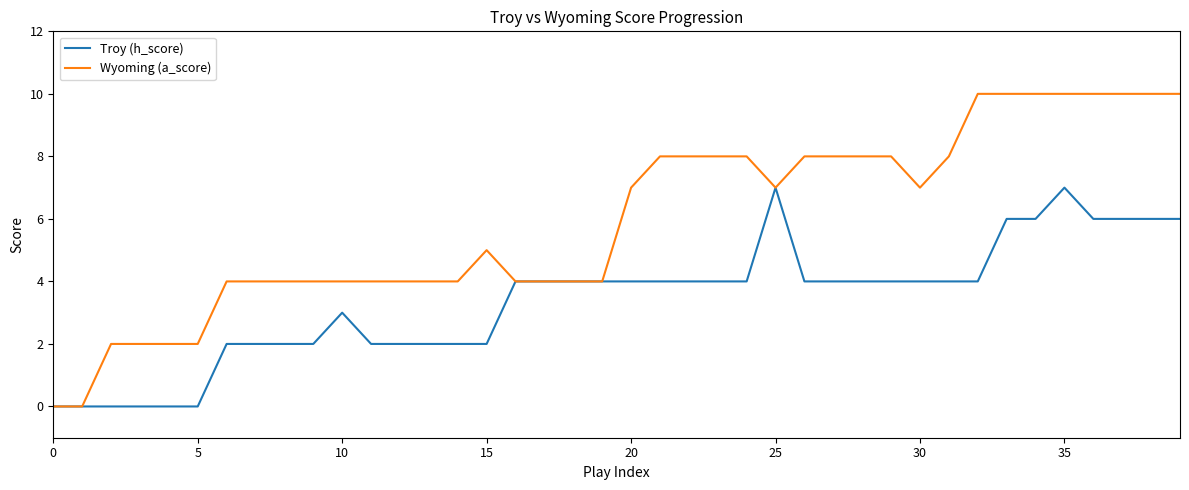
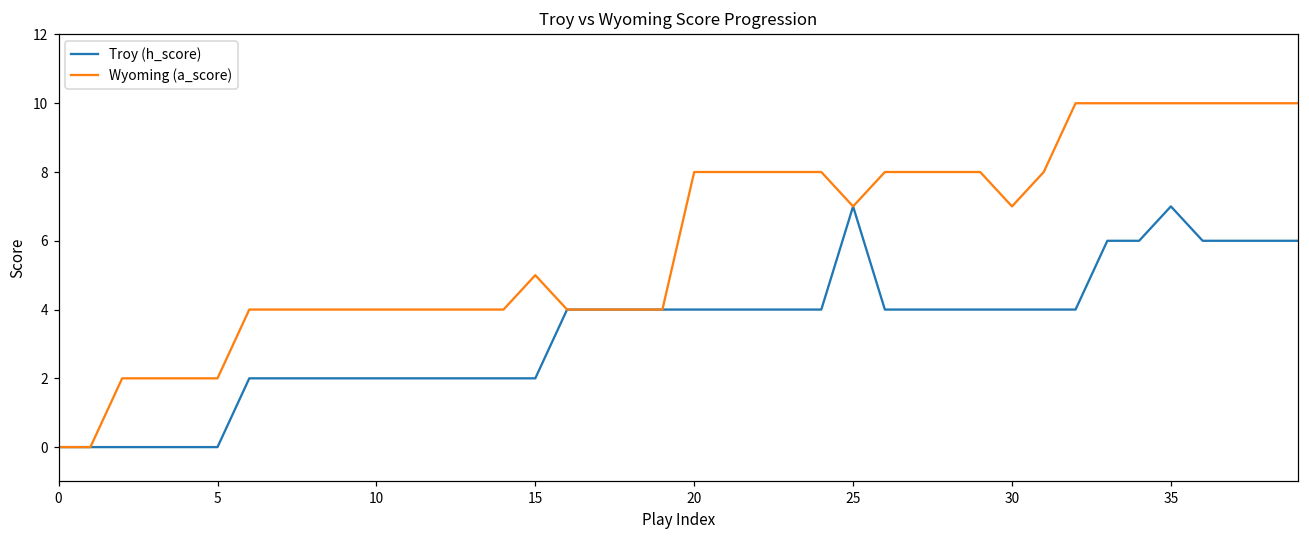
Troy (h_score), 10: 3 -> 2
Wyoming (a_score), 20: 7 -> 8
